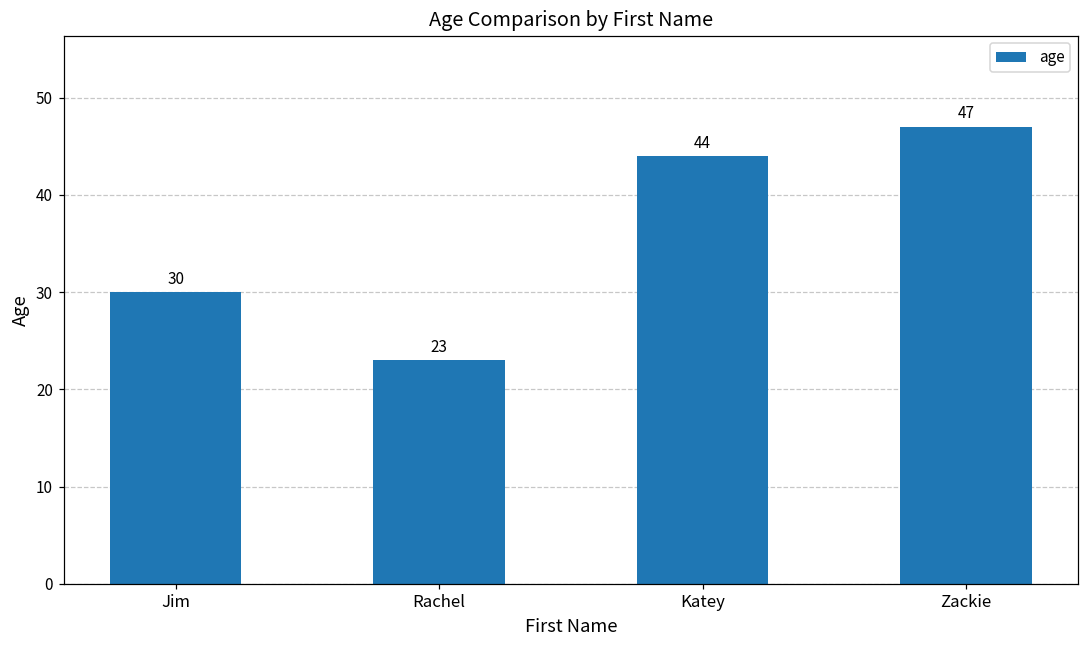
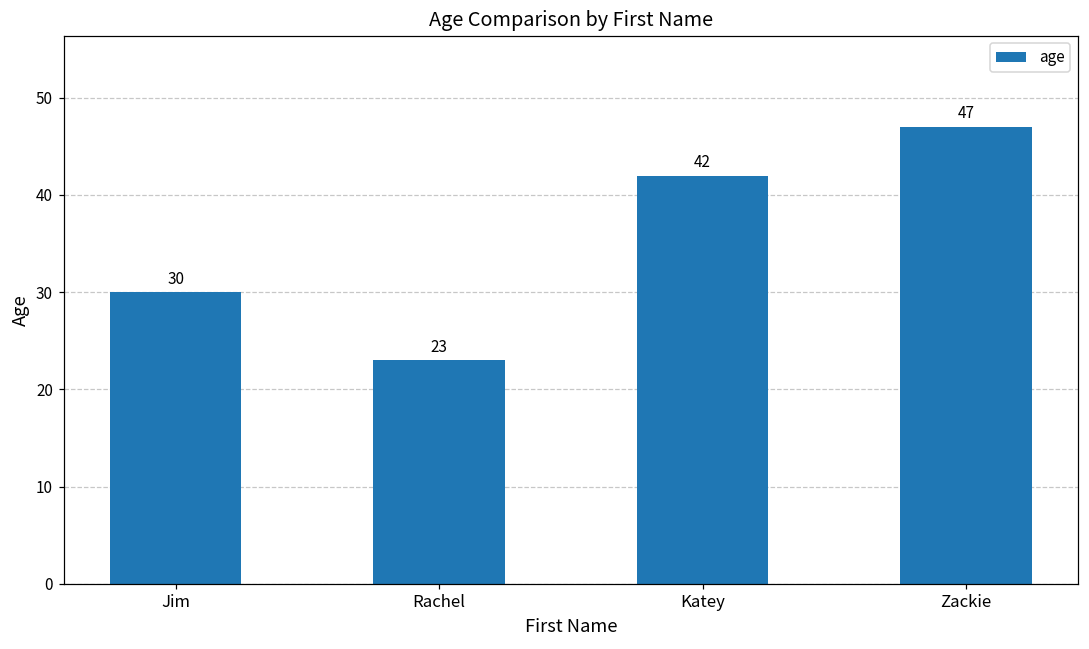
Katey: 44 -> 42
